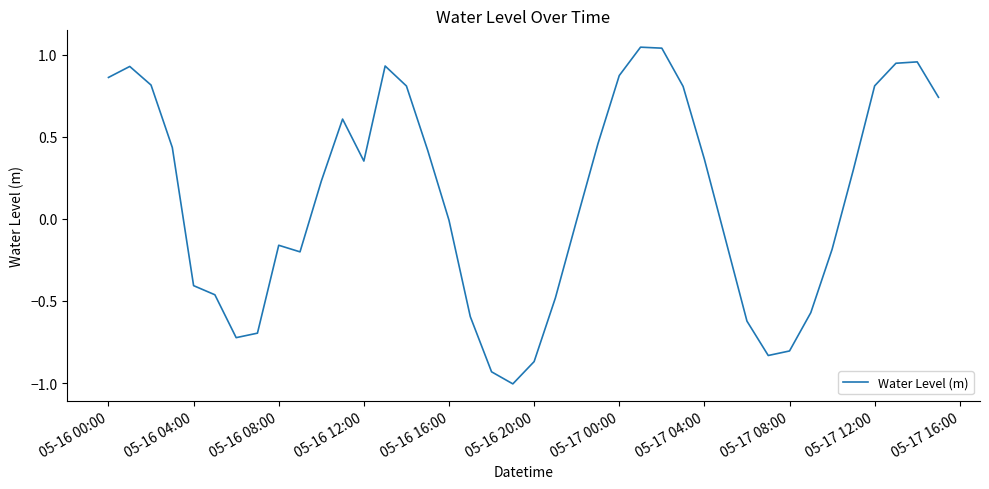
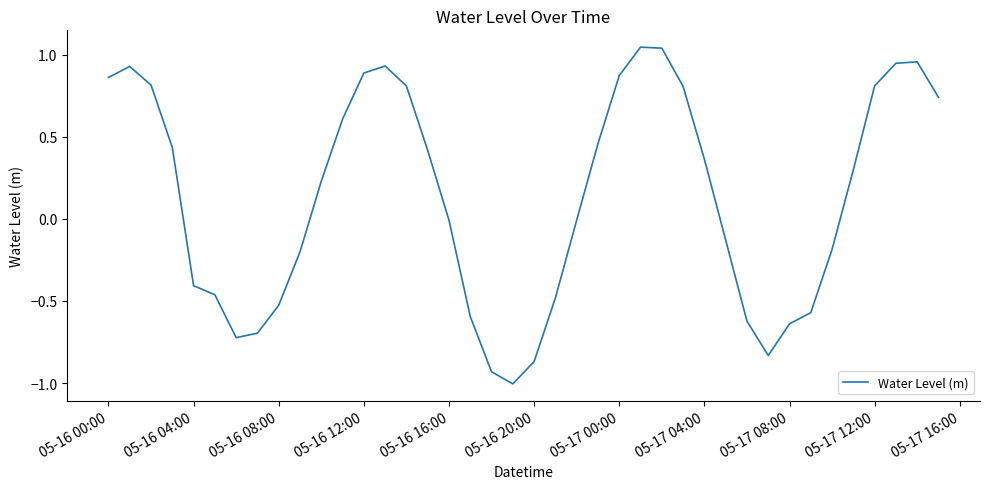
05-16 08:00: -0.16 -> -0.53
05-16 12:00: 0.35 -> 0.89
05-17 08:00: -0.80 -> -0.64
